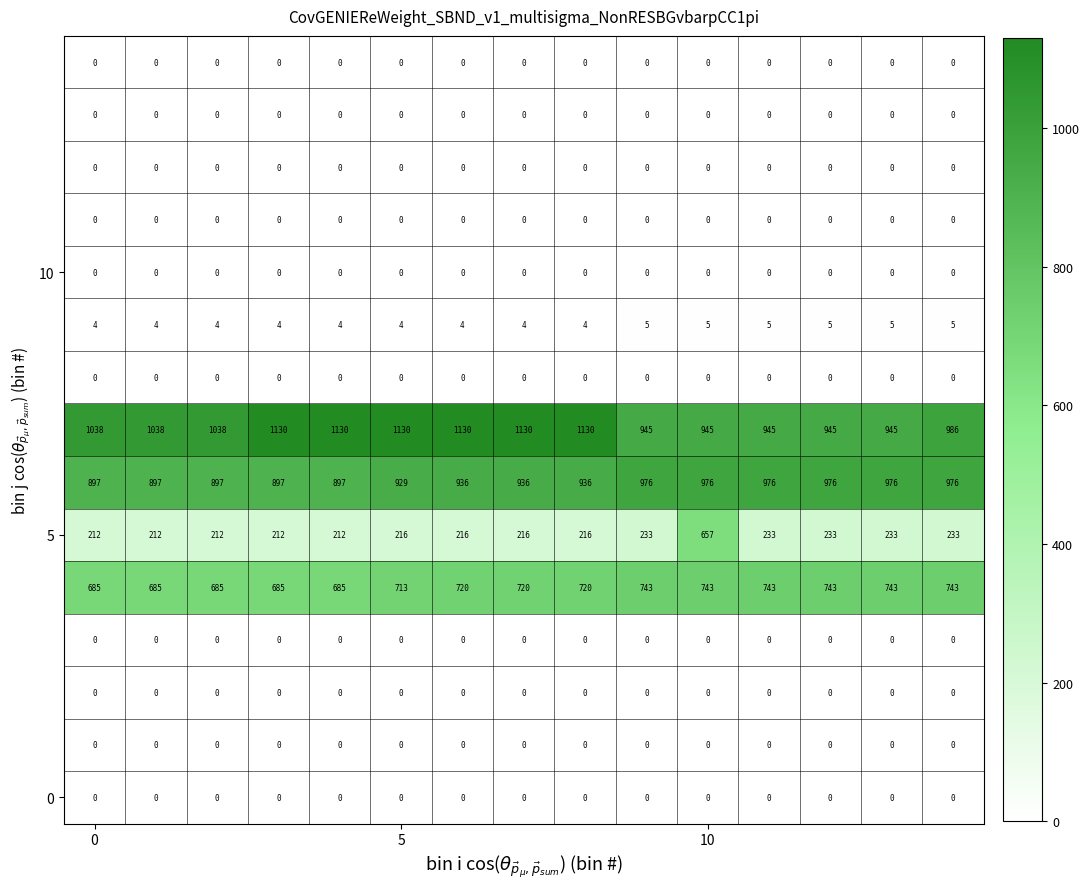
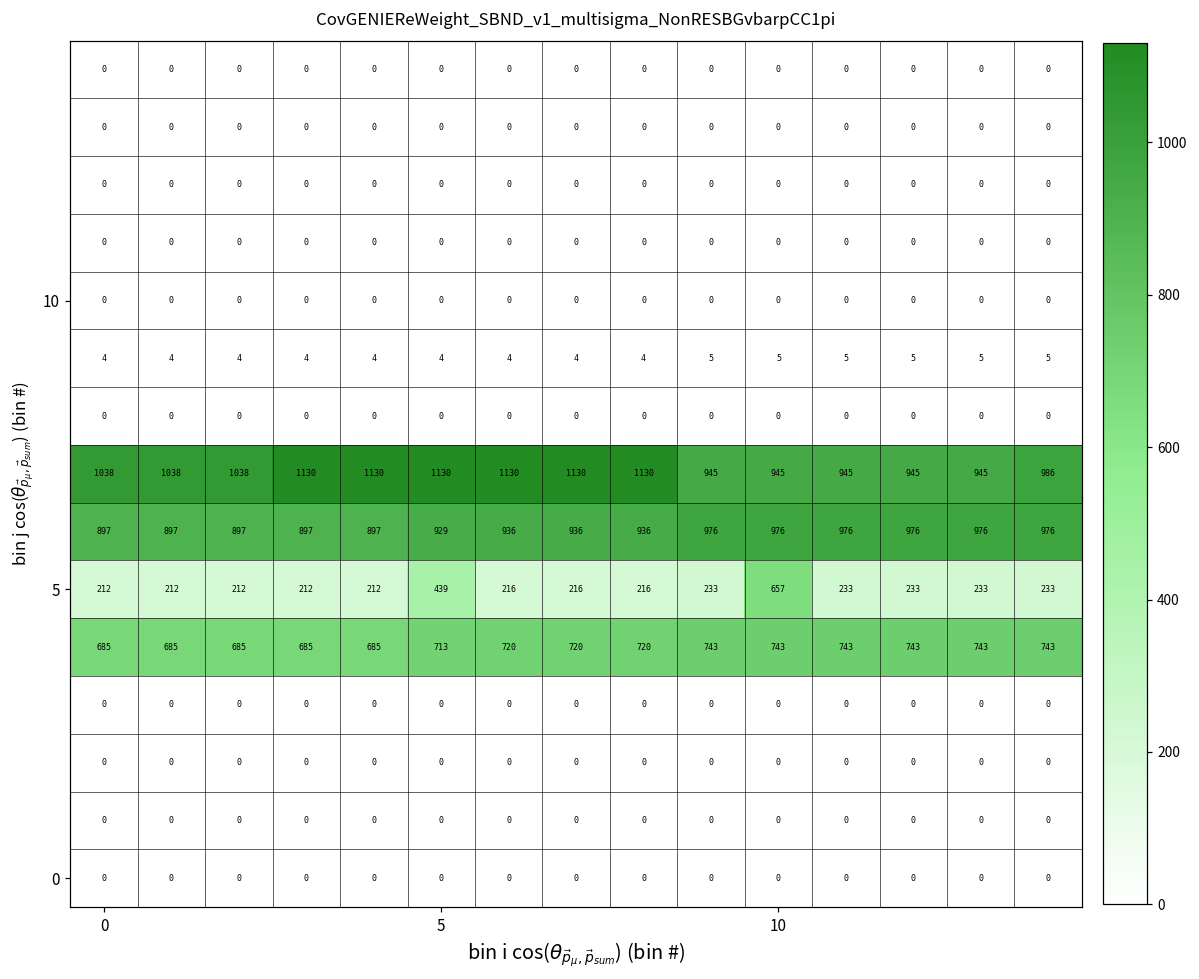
5, 5: 216 -> 439
